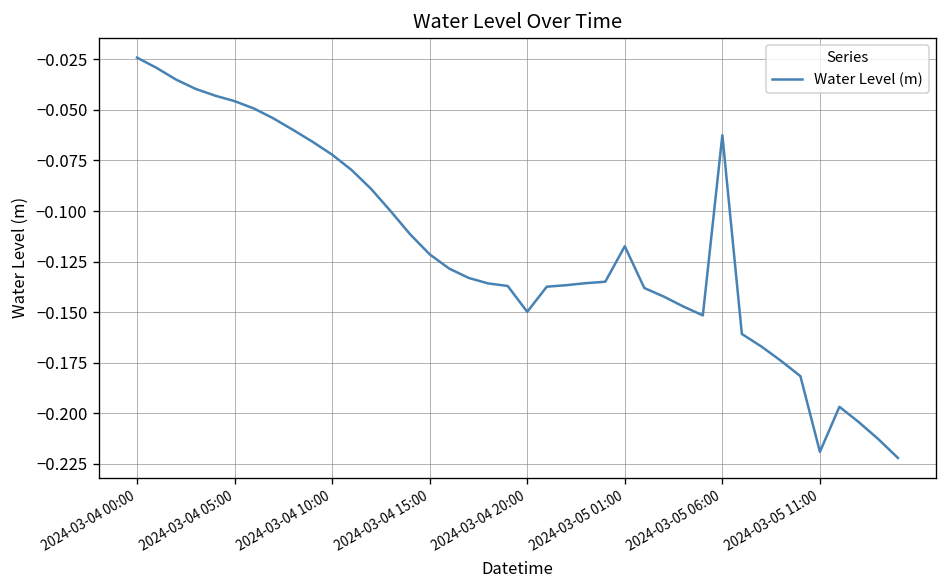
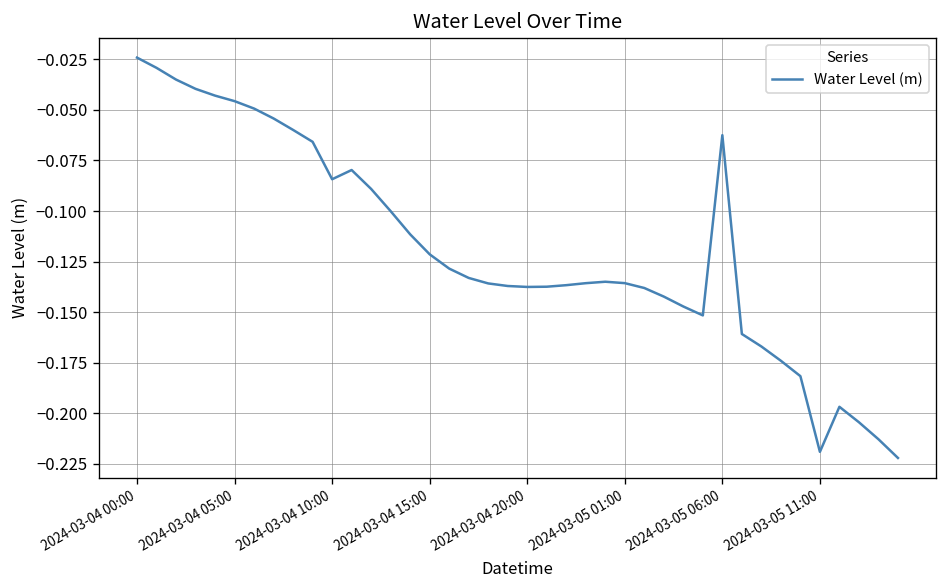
2024-03-04 10:00: -0.072 -> -0.084
2024-03-04 20:00: -0.150 -> -0.138
2024-03-05 01:00: -0.117 -> -0.136
